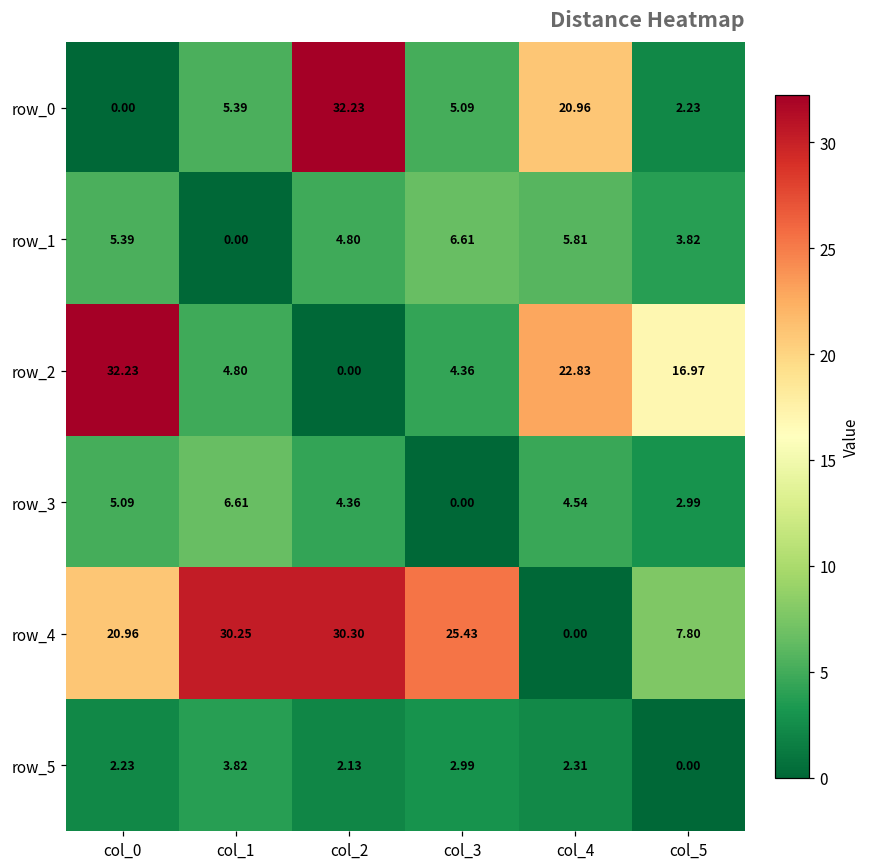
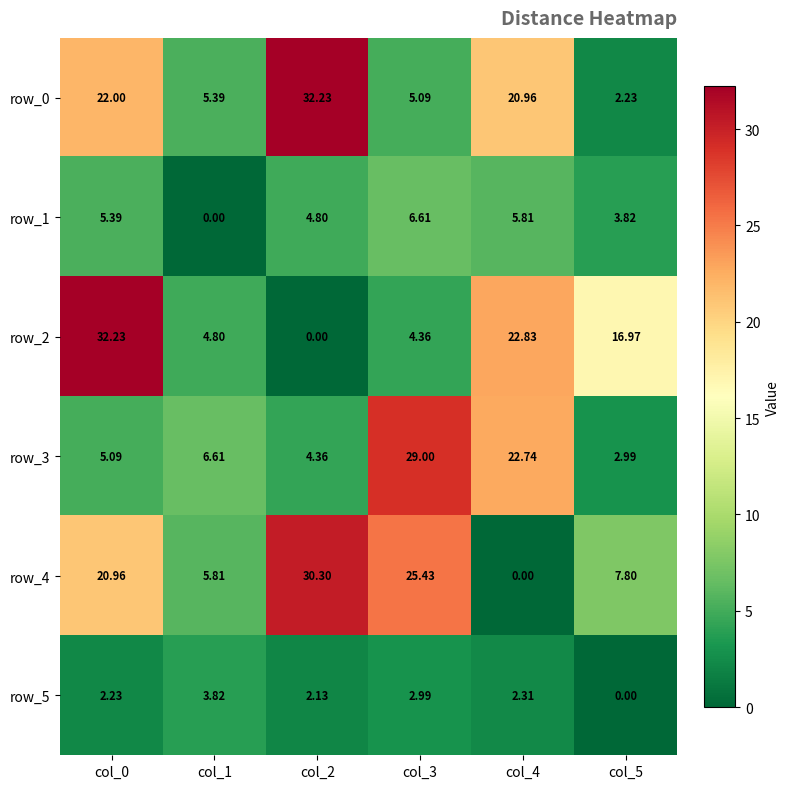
row_0, col_0: 0.00 -> 22.00
row_3, col_3: 0.00 -> 29.00
row_3, col_4: 4.54 -> 22.74
row_4, col_1: 30.25 -> 5.81
